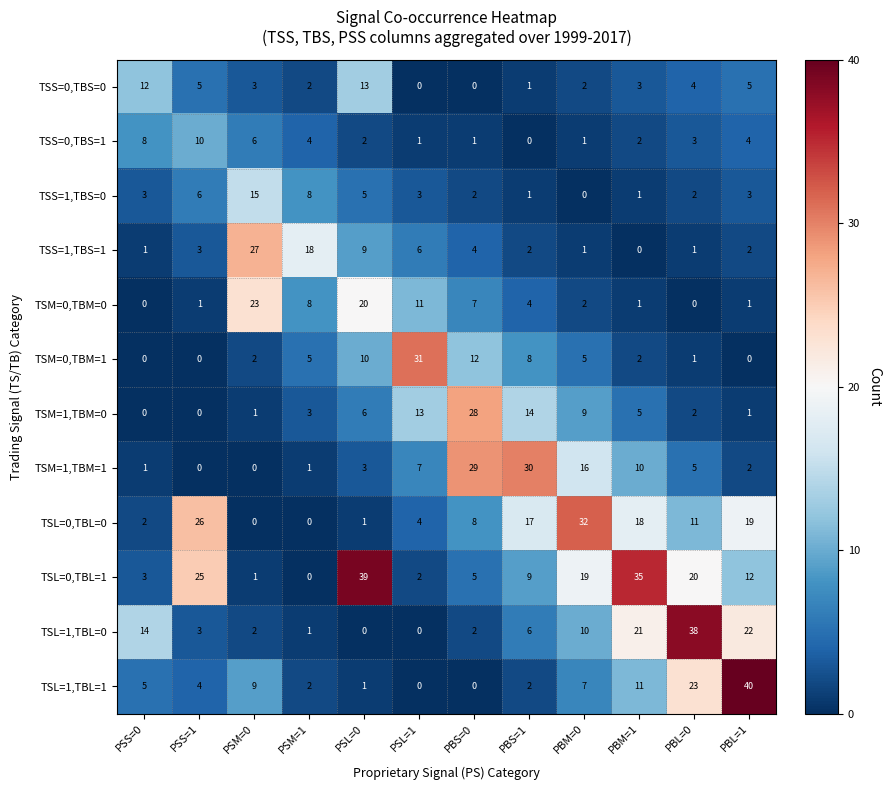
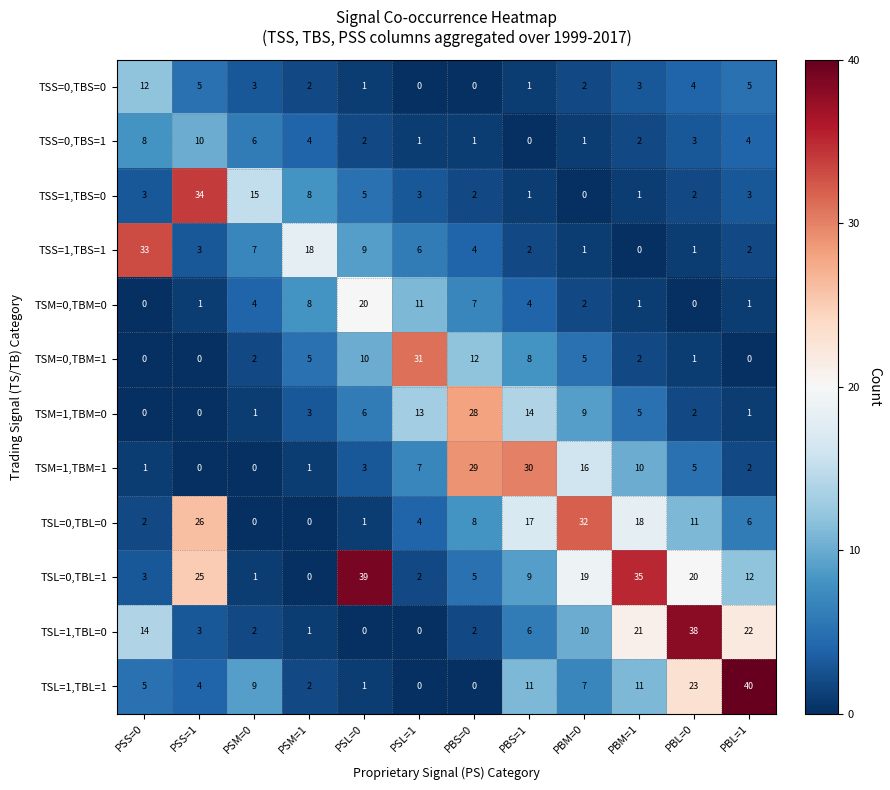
TSS=0,TBS=0, PSL=0: 13 -> 1
TSS=1,TBS=0, PSS=1: 6 -> 34
TSS=1,TBS=1, PSS=0: 1 -> 33
TSS=1,TBS=1, PSM=0: 27 -> 7
TSM=0,TBM=0, PSM=0: 23 -> 4
TSL=0,TBL=0, PBL=1: 19 -> 6
TSL=1,TBL=1, PBS=1: 2 -> 11
